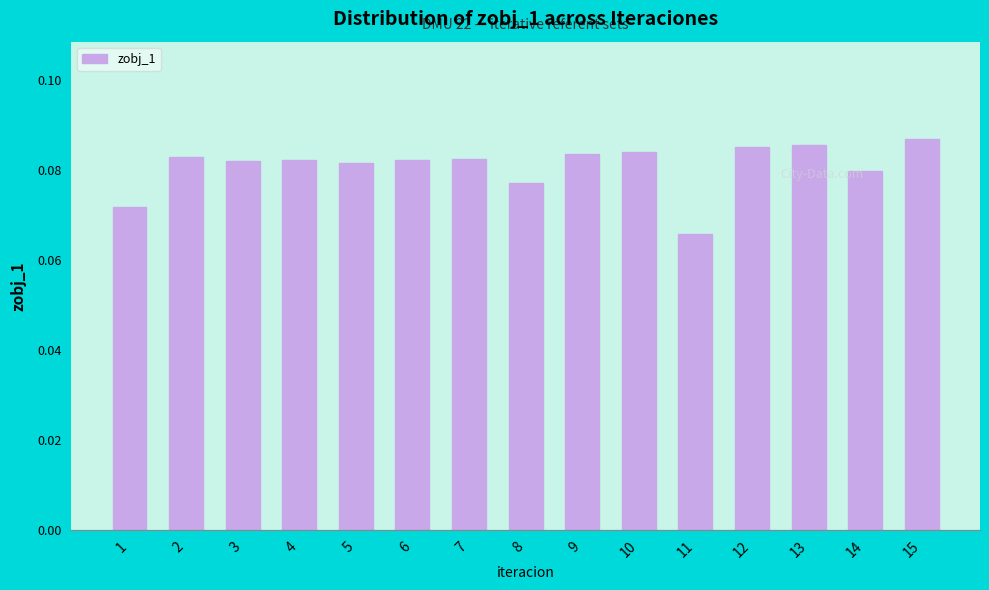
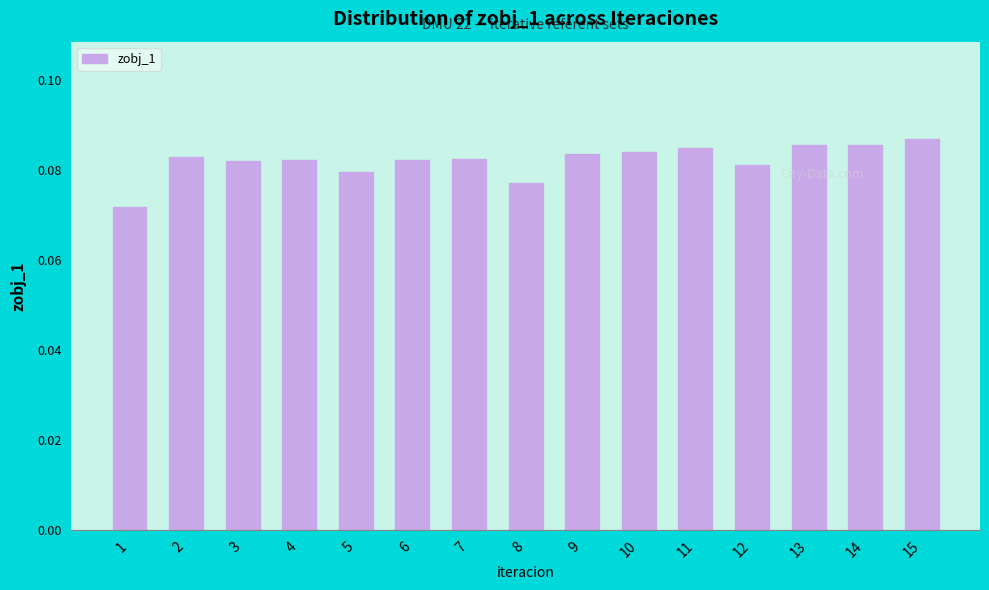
5: 0.082 -> 0.080
11: 0.066 -> 0.085
12: 0.085 -> 0.081
14: 0.080 -> 0.086
